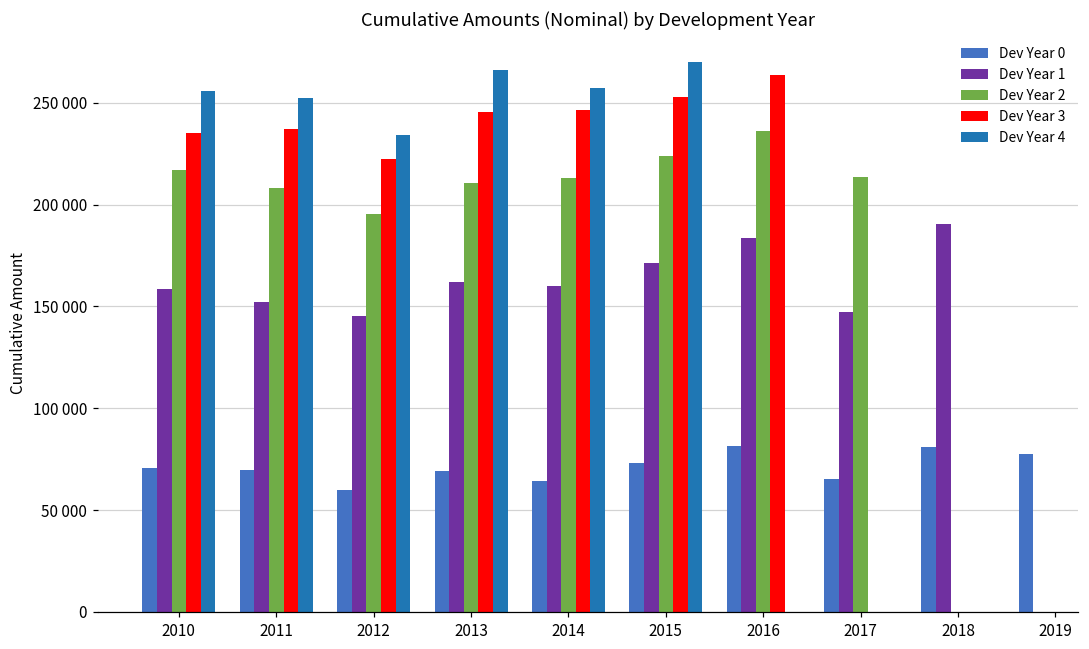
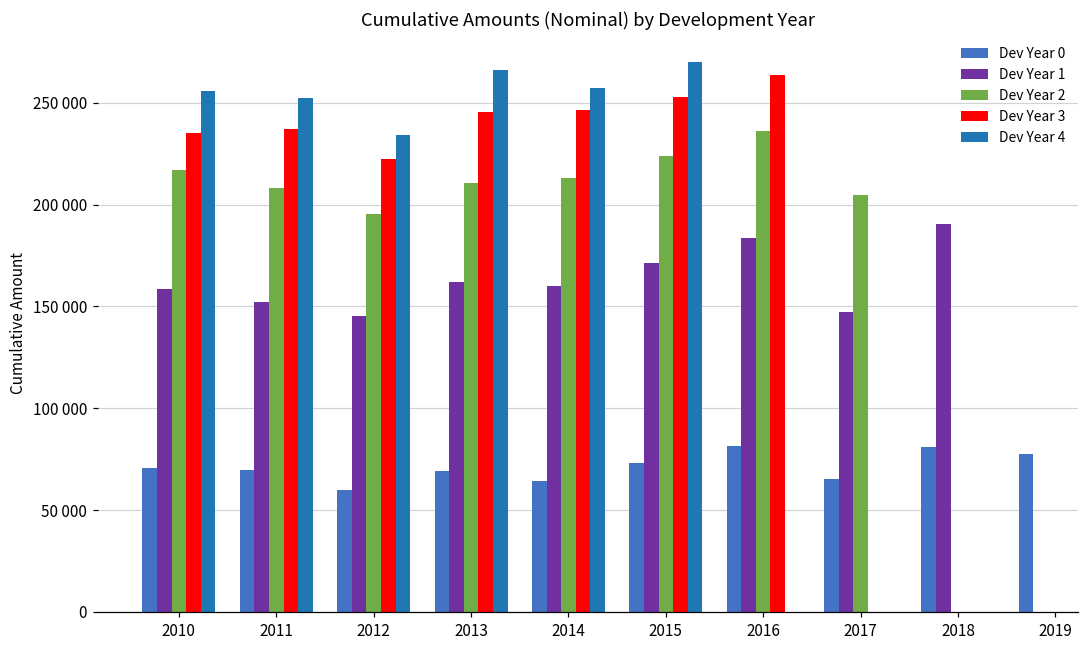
Dev Year 2, 2017: 213000 -> 205000
